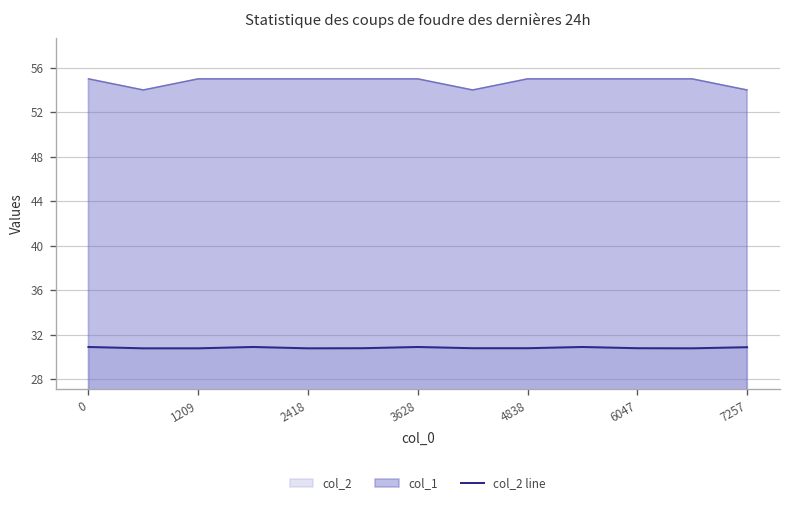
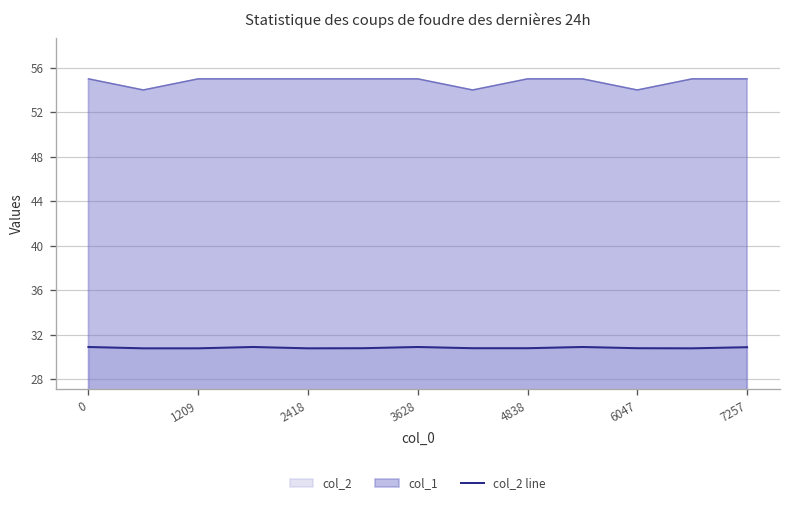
col_1, 6047: 55 -> 54
col_1, 7257: 54 -> 55
